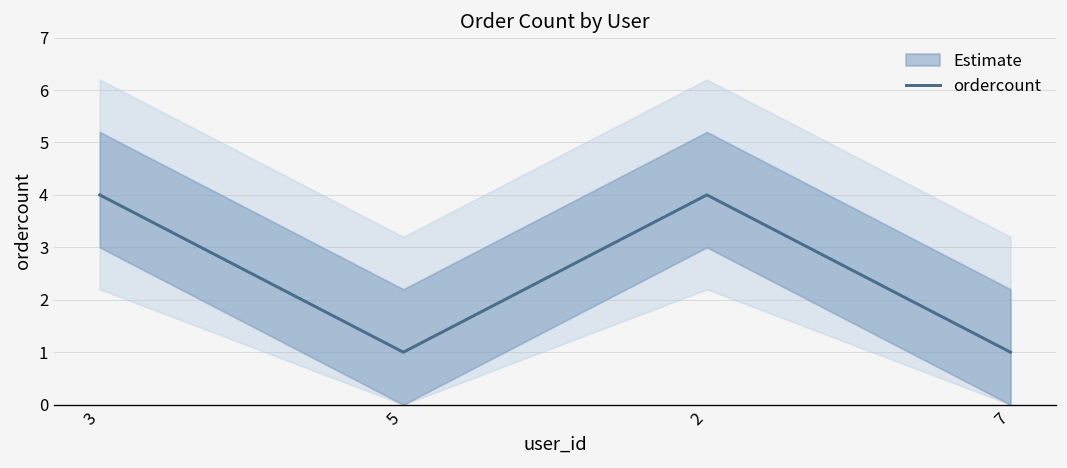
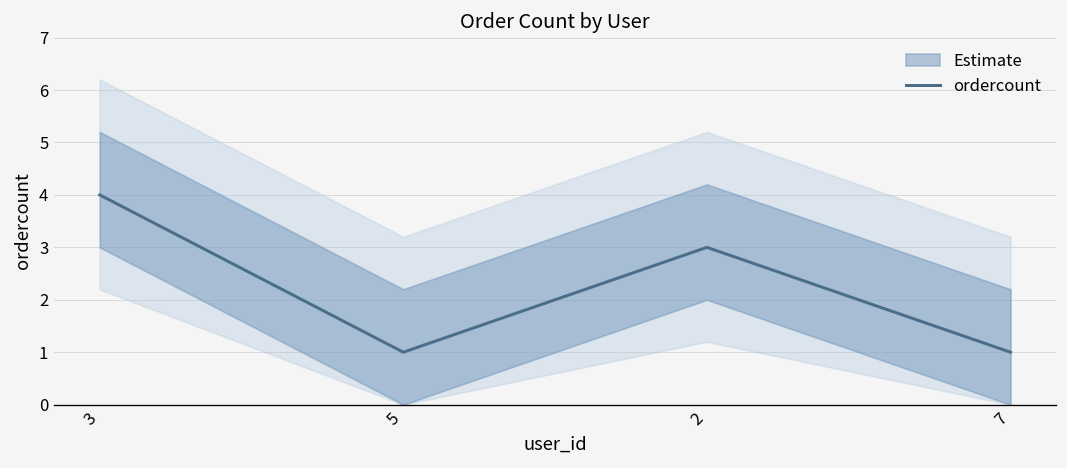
ordercount, 2: 4 -> 3
